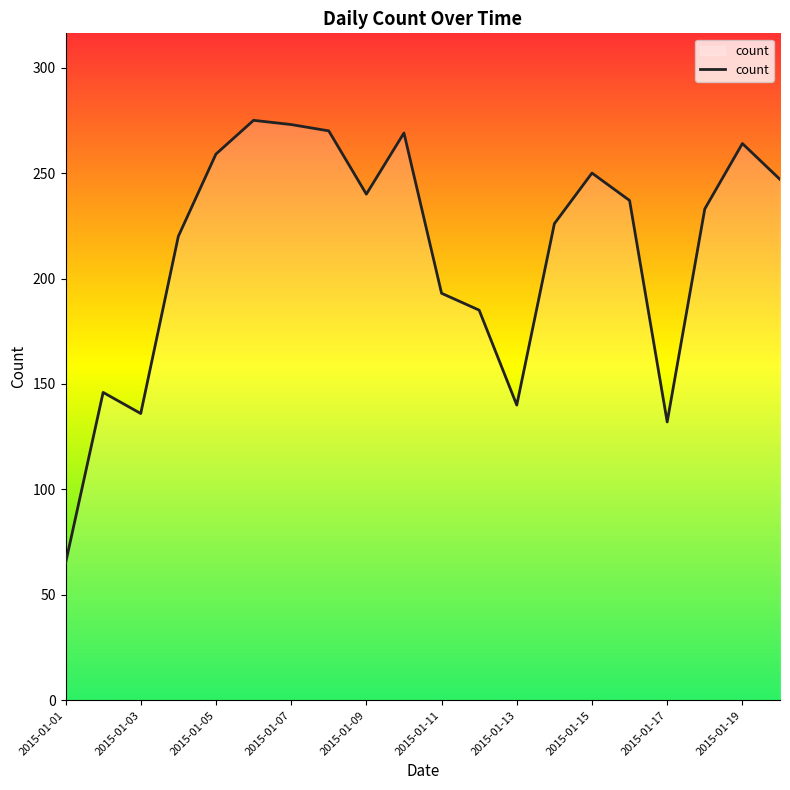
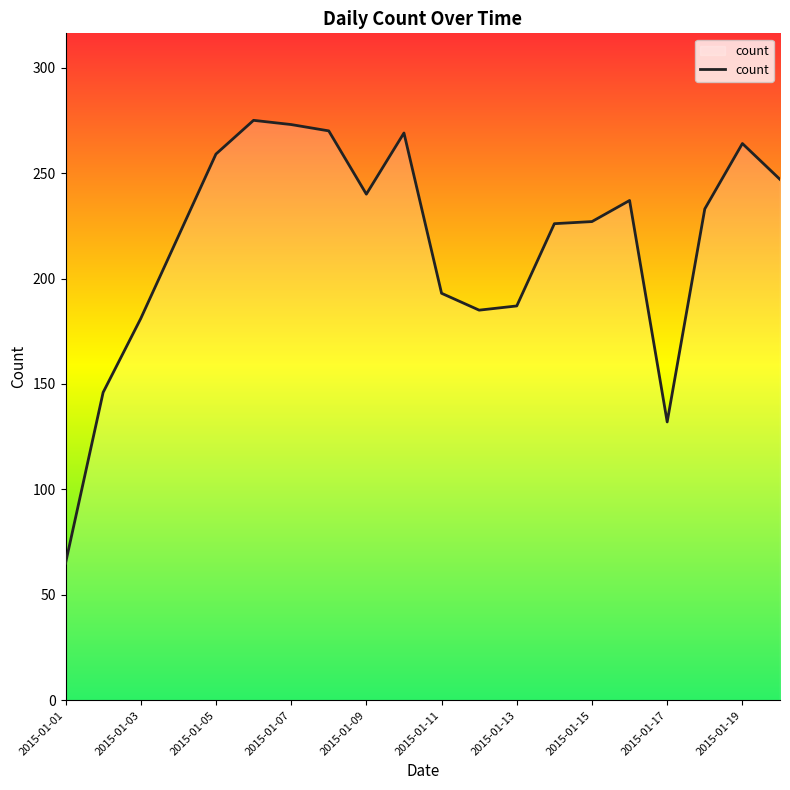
2015-01-03: 136 -> 181
2015-01-13: 140 -> 187
2015-01-15: 250 -> 227
